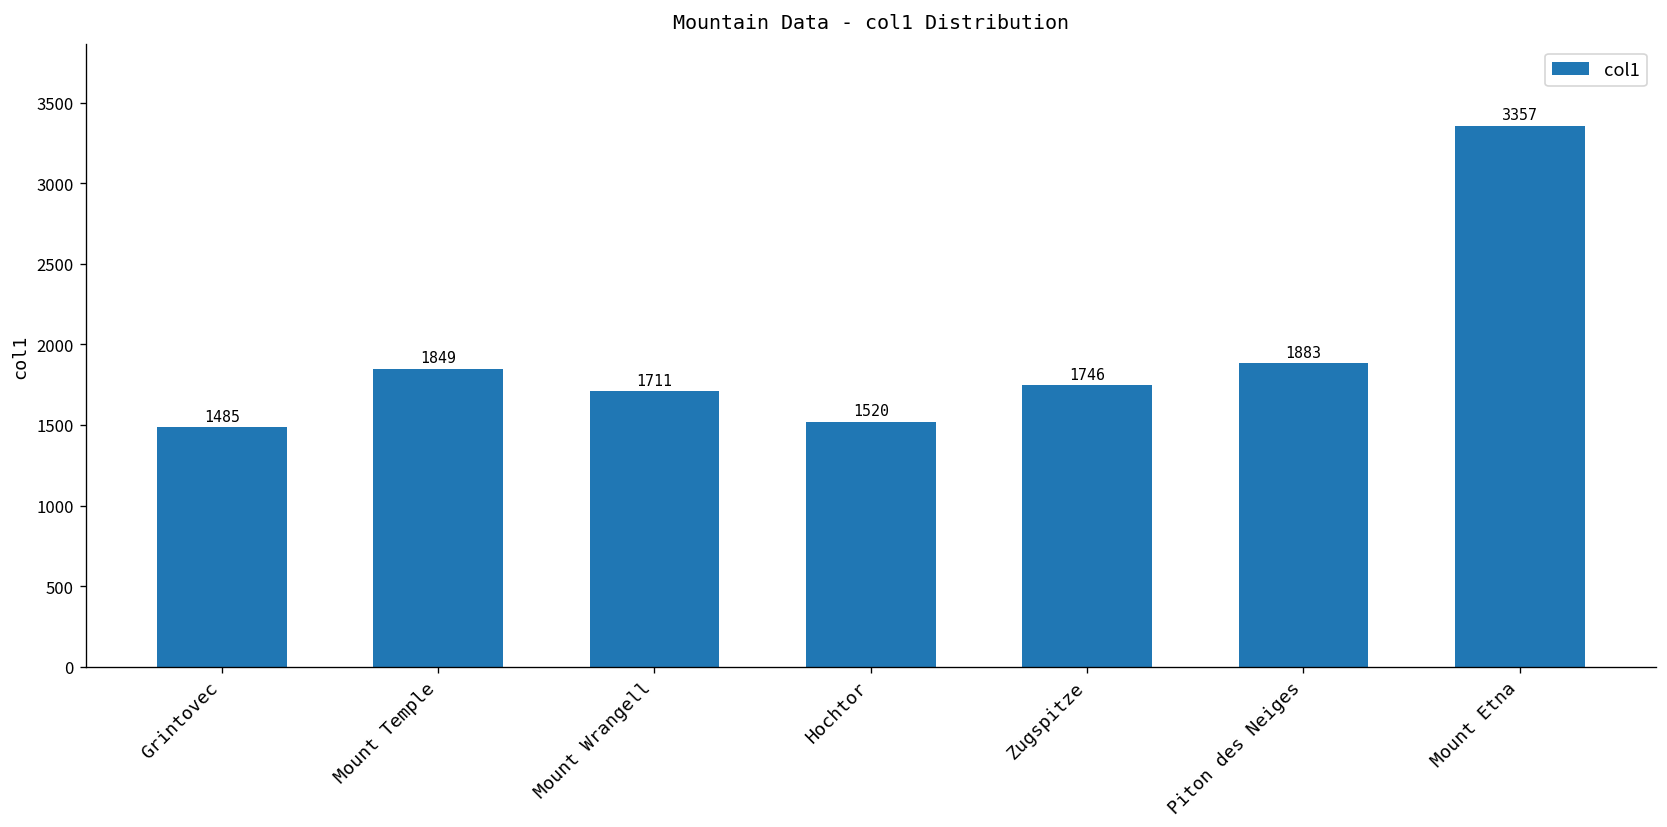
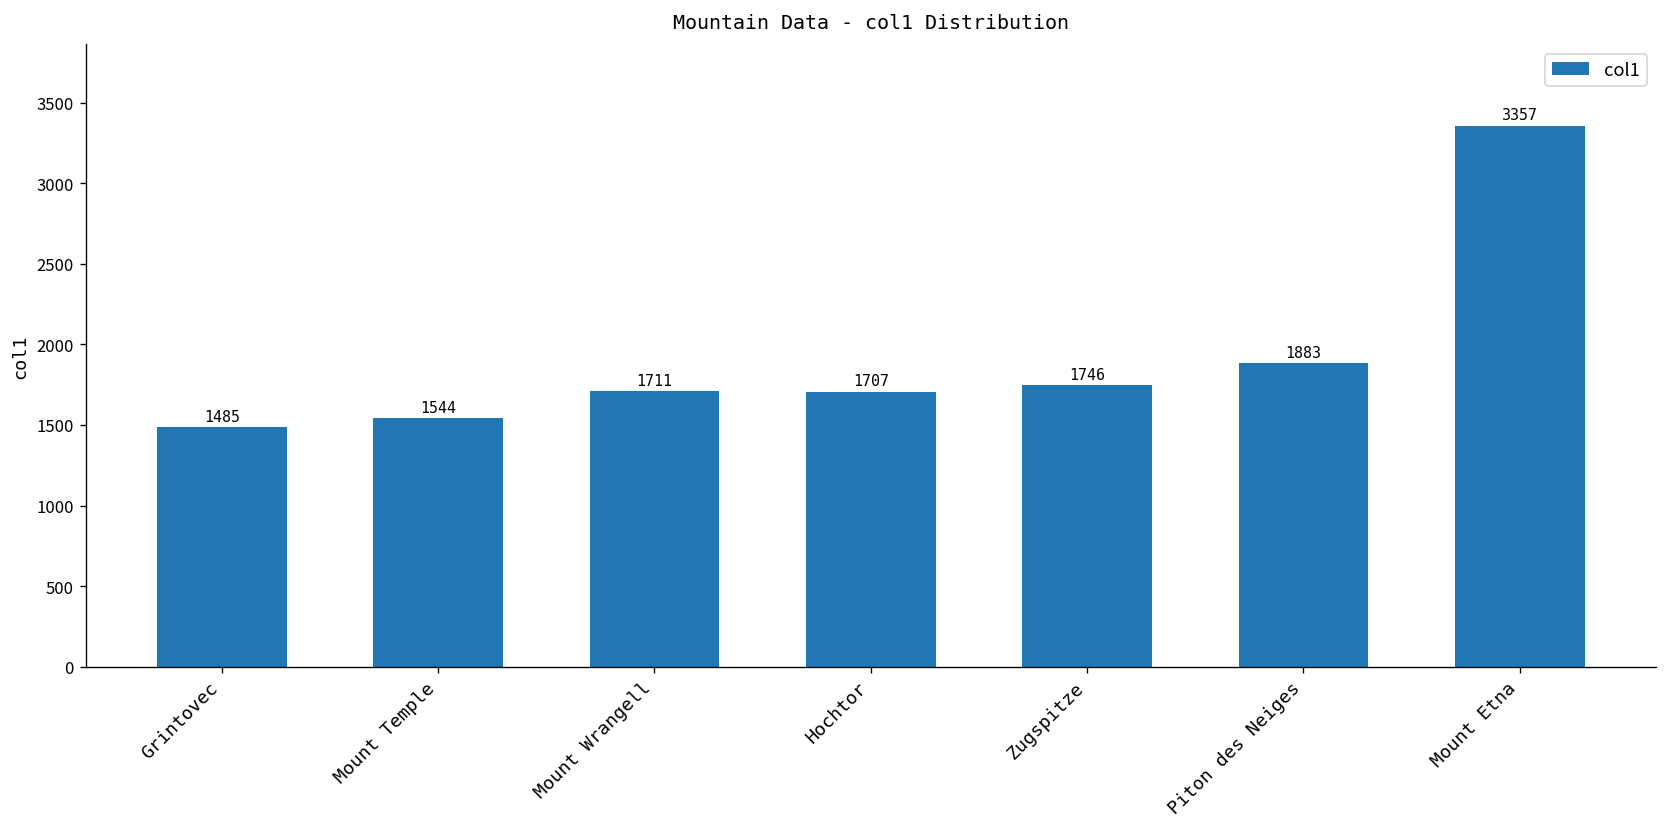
Mount Temple: 1849 -> 1544
Hochtor: 1520 -> 1707
